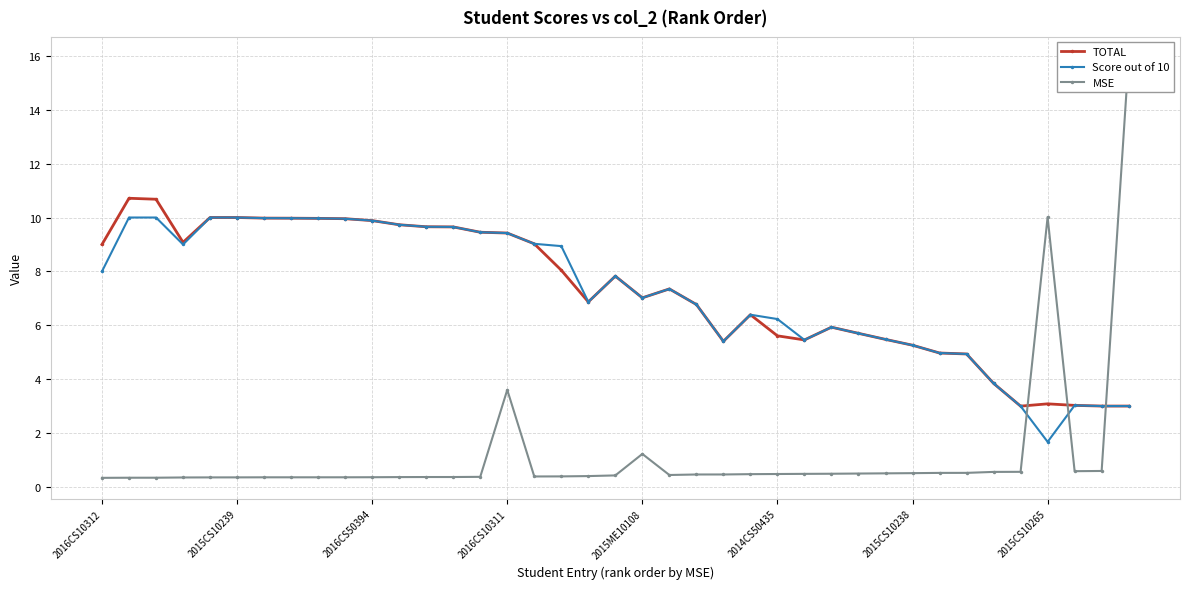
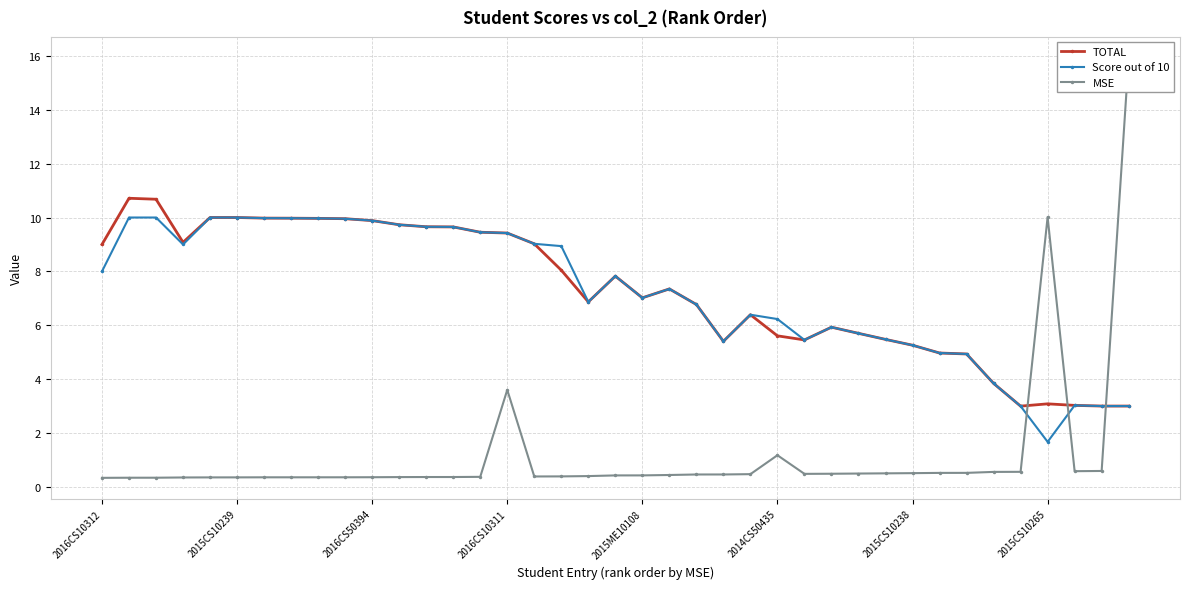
MSE, 2015ME10108: 1.2 -> 0.4
MSE, 2014CS50435: 0.5 -> 1.2
